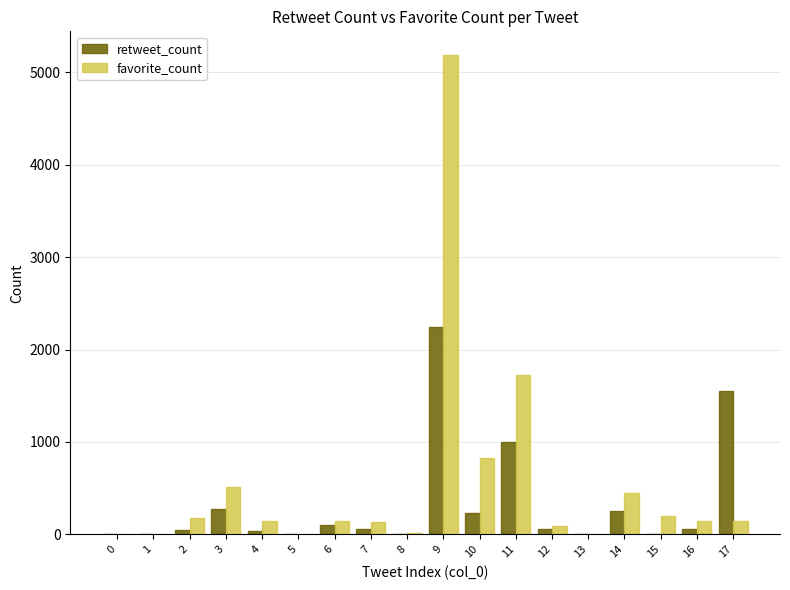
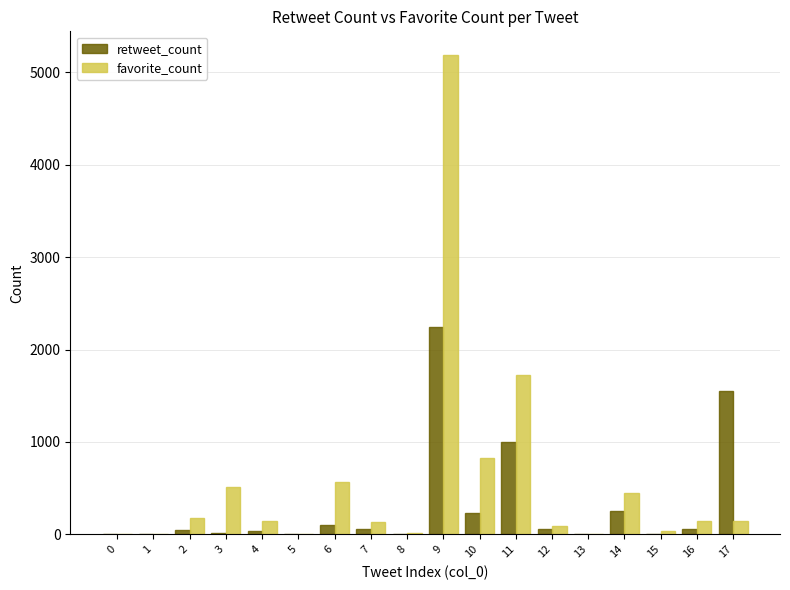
retweet_count, 3: 300 -> 0
favorite_count, 6: 100 -> 600
favorite_count, 15: 200 -> 0
